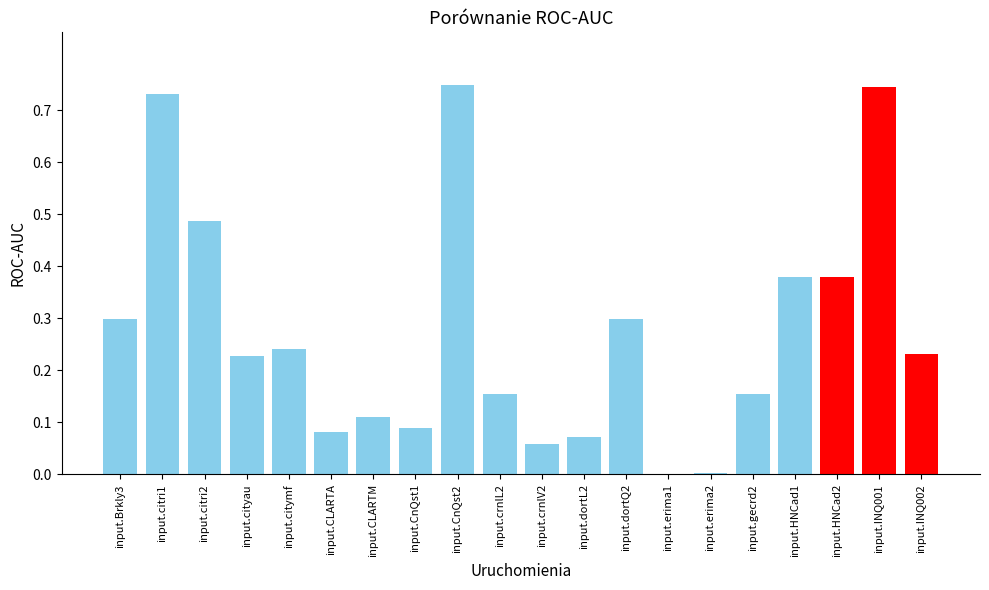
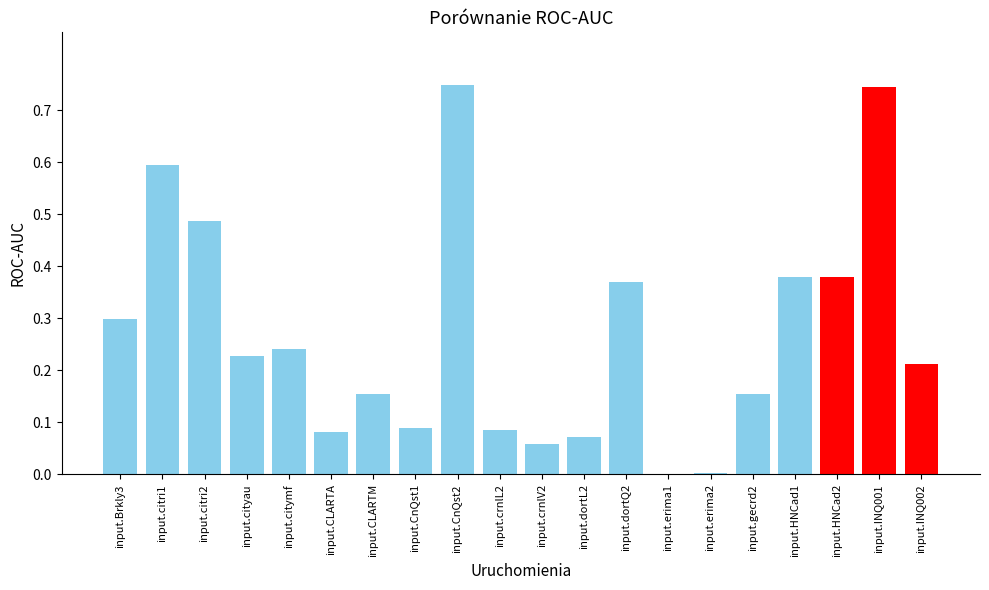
input.citri1: 0.73 -> 0.59
input.CLARTM: 0.11 -> 0.15
input.crnlL2: 0.15 -> 0.09
input.dortQ2: 0.30 -> 0.37
input.INQ002: 0.23 -> 0.21
